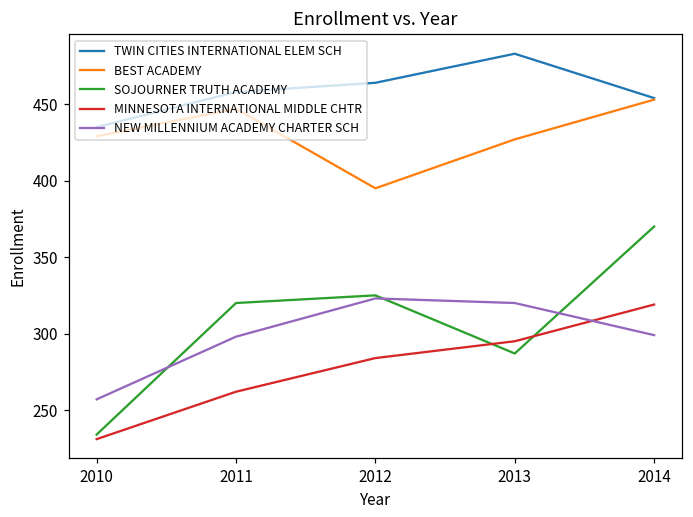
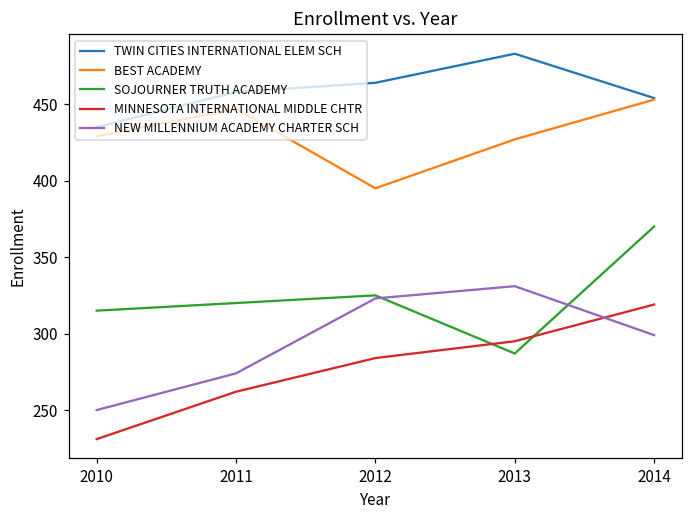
SOJOURNER TRUTH ACADEMY, 2010: 234 -> 315
NEW MILLENNIUM ACADEMY CHARTER SCH, 2010: 257 -> 250
NEW MILLENNIUM ACADEMY CHARTER SCH, 2011: 298 -> 274
NEW MILLENNIUM ACADEMY CHARTER SCH, 2013: 320 -> 331
